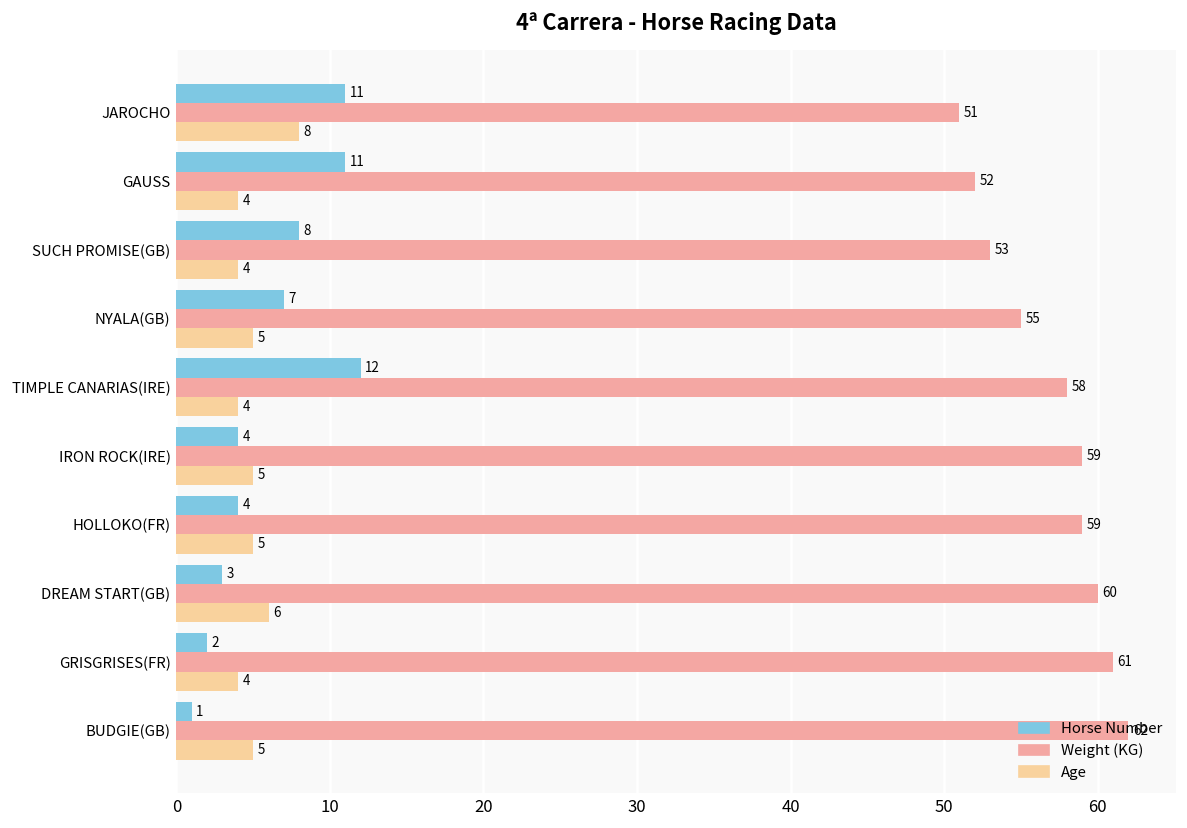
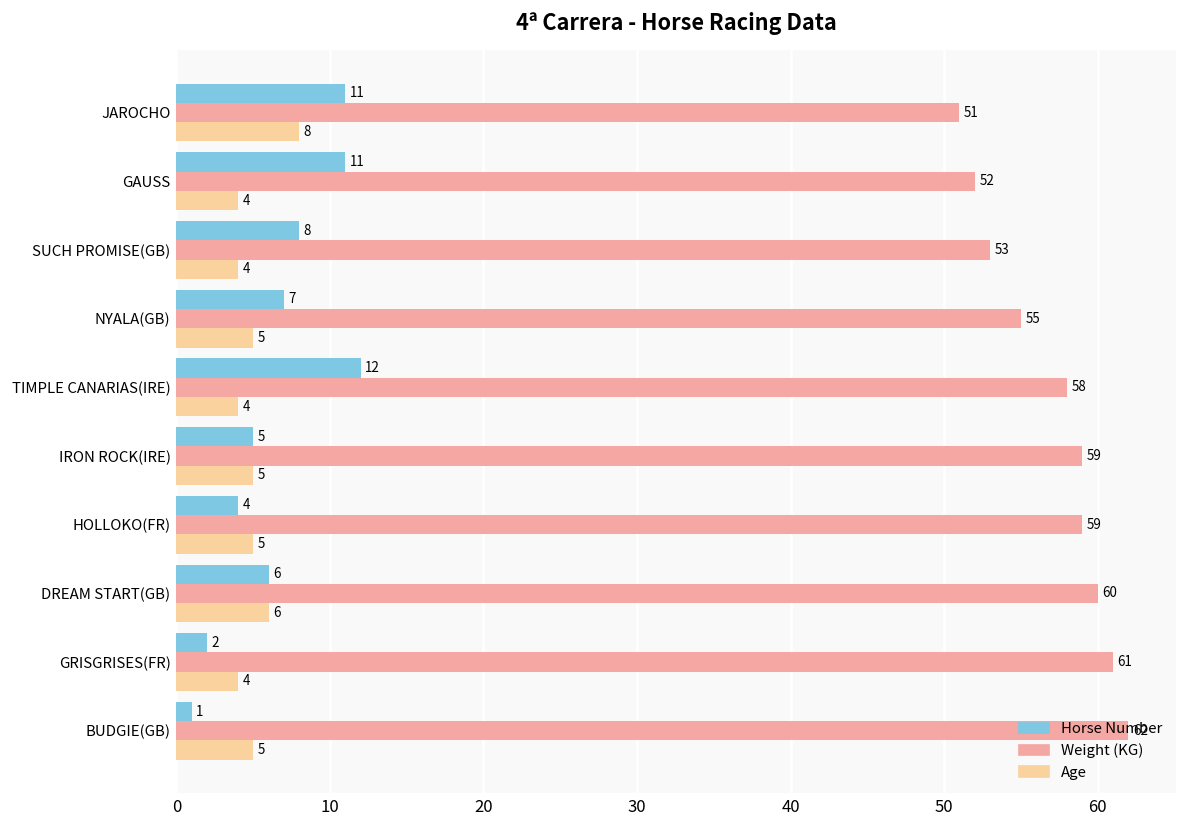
Horse Number, IRON ROCK(IRE): 4 -> 5
Horse Number, DREAM START(GB): 3 -> 6
